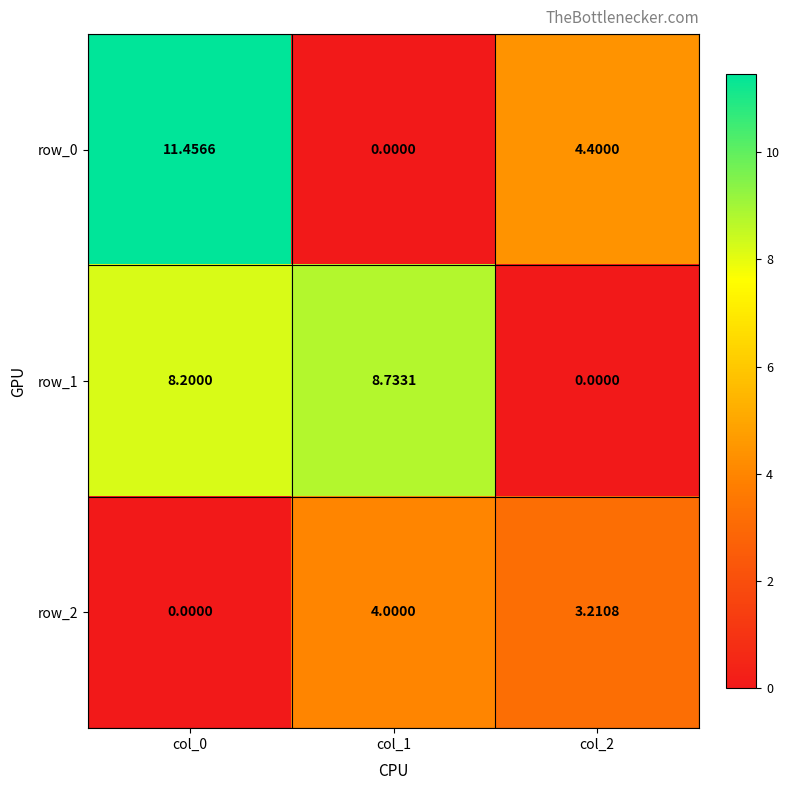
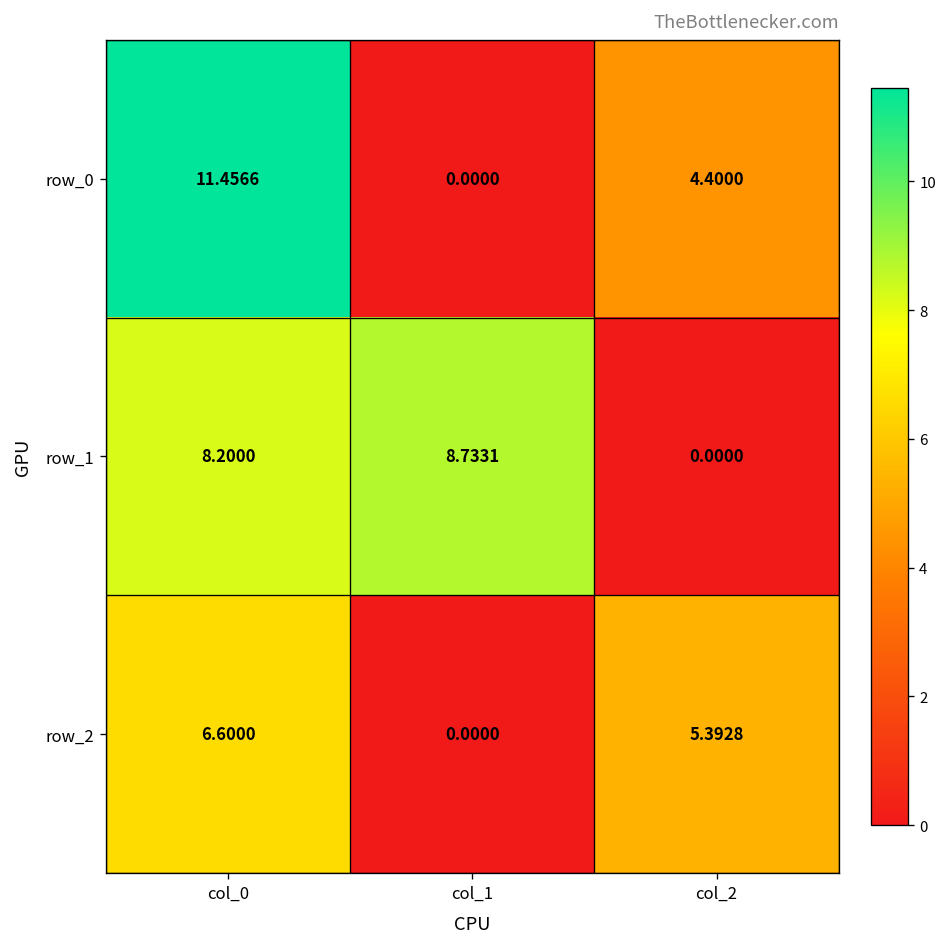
row_2, col_0: 0.0000 -> 6.6000
row_2, col_1: 4.0000 -> 0.0000
row_2, col_2: 3.2108 -> 5.3928
